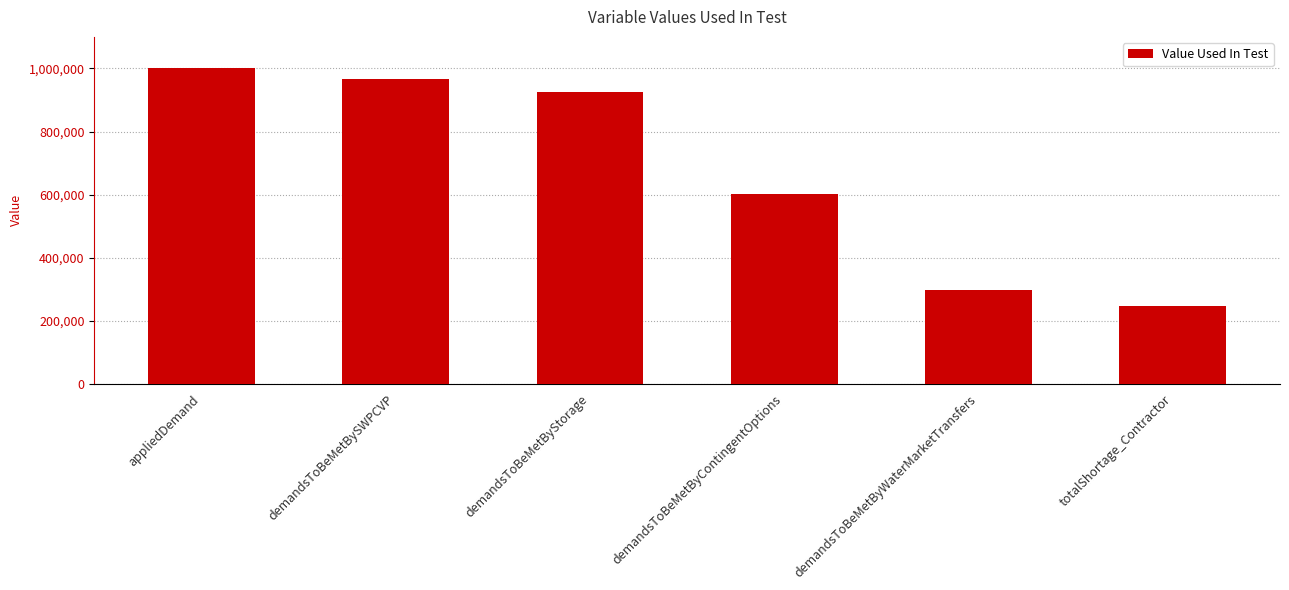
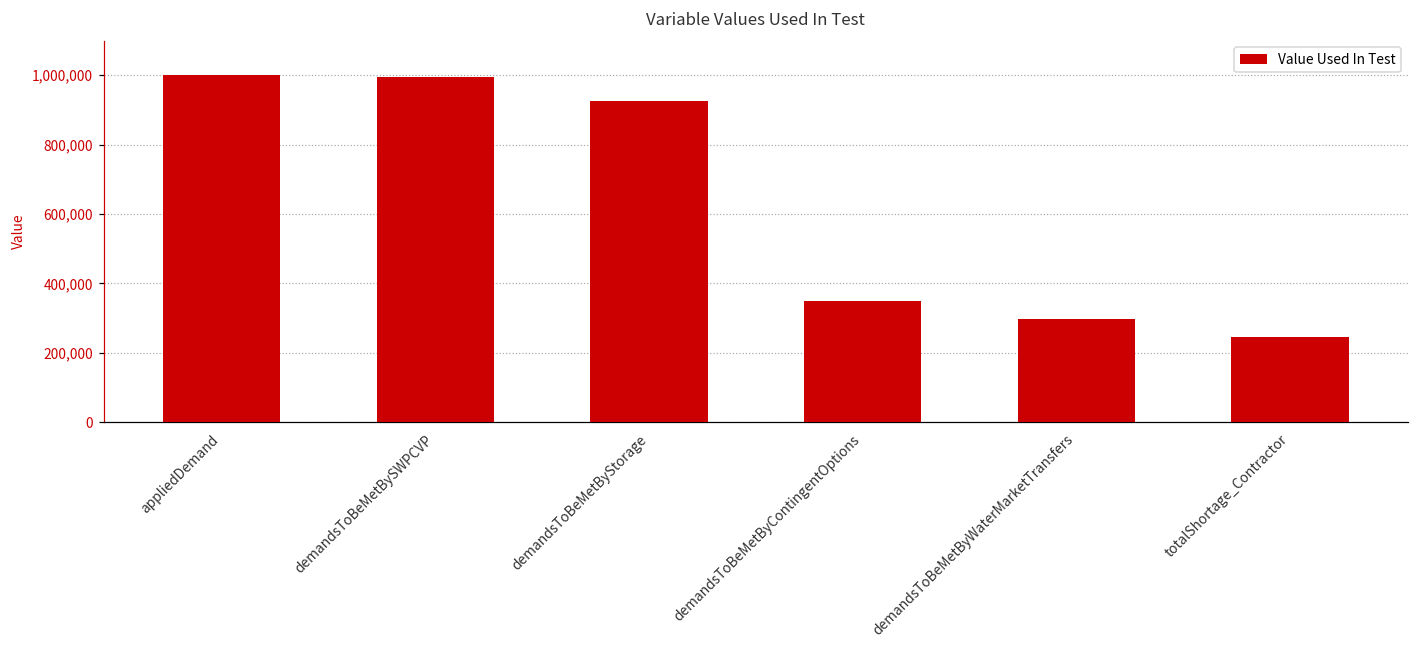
demandsToBeMetBySWPCVP: 960,000 -> 990,000
demandsToBeMetByContingentOptions: 600,000 -> 350,000
